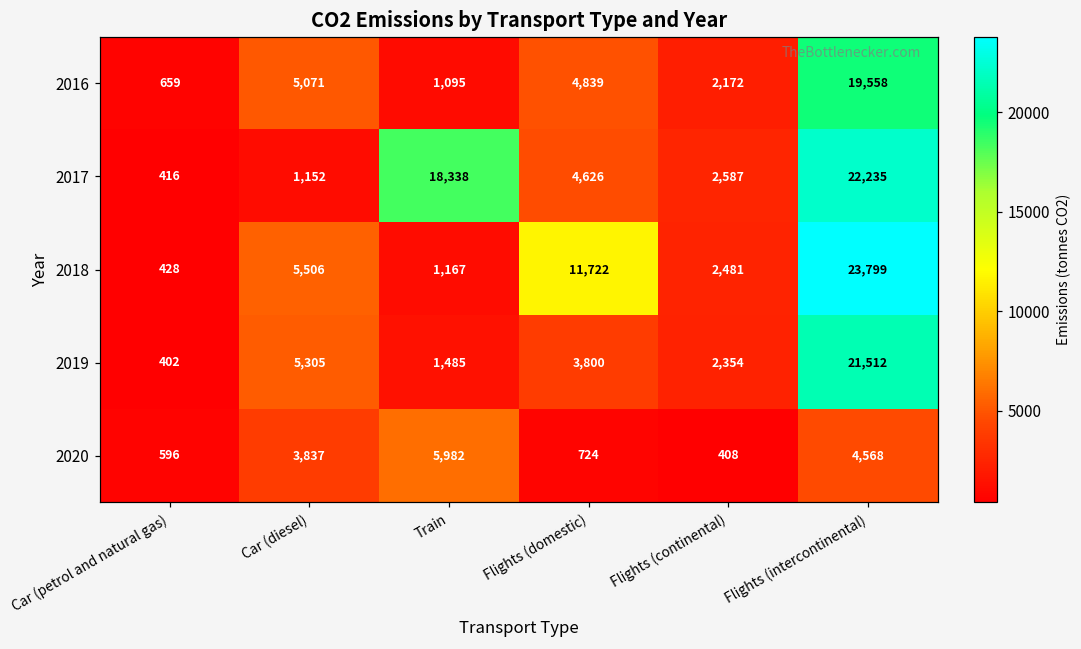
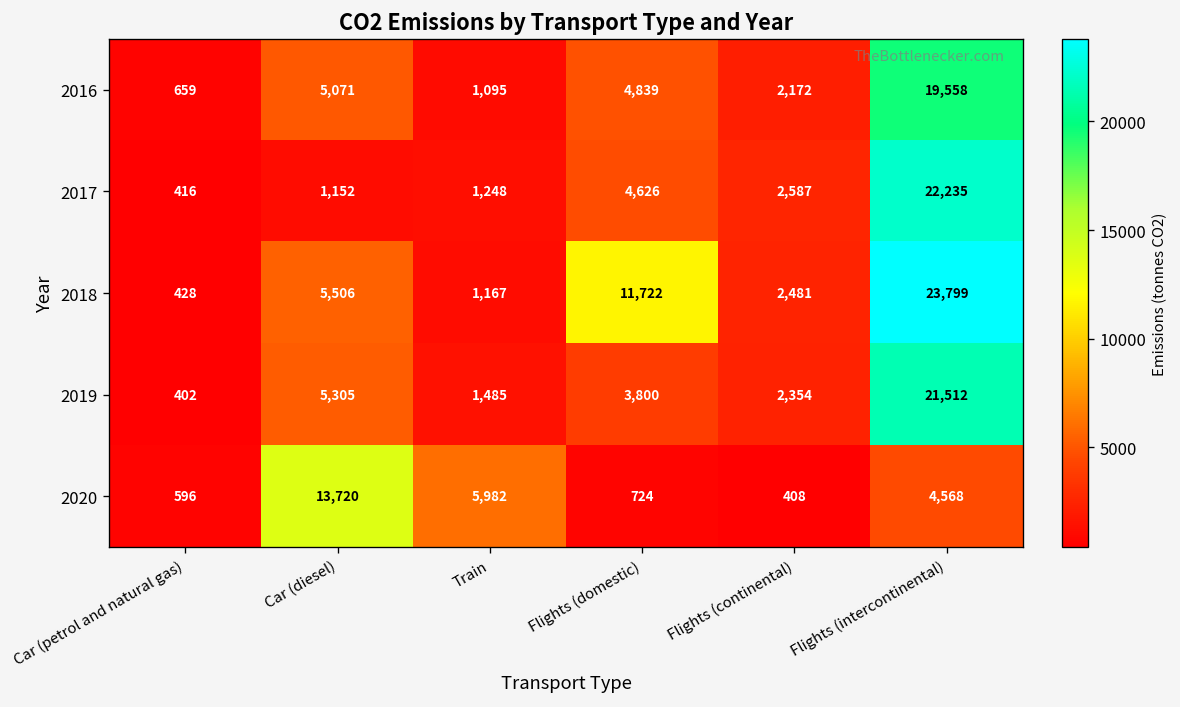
2017, Train: 18,338 -> 1,248
2020, Car (diesel): 3,837 -> 13,720
